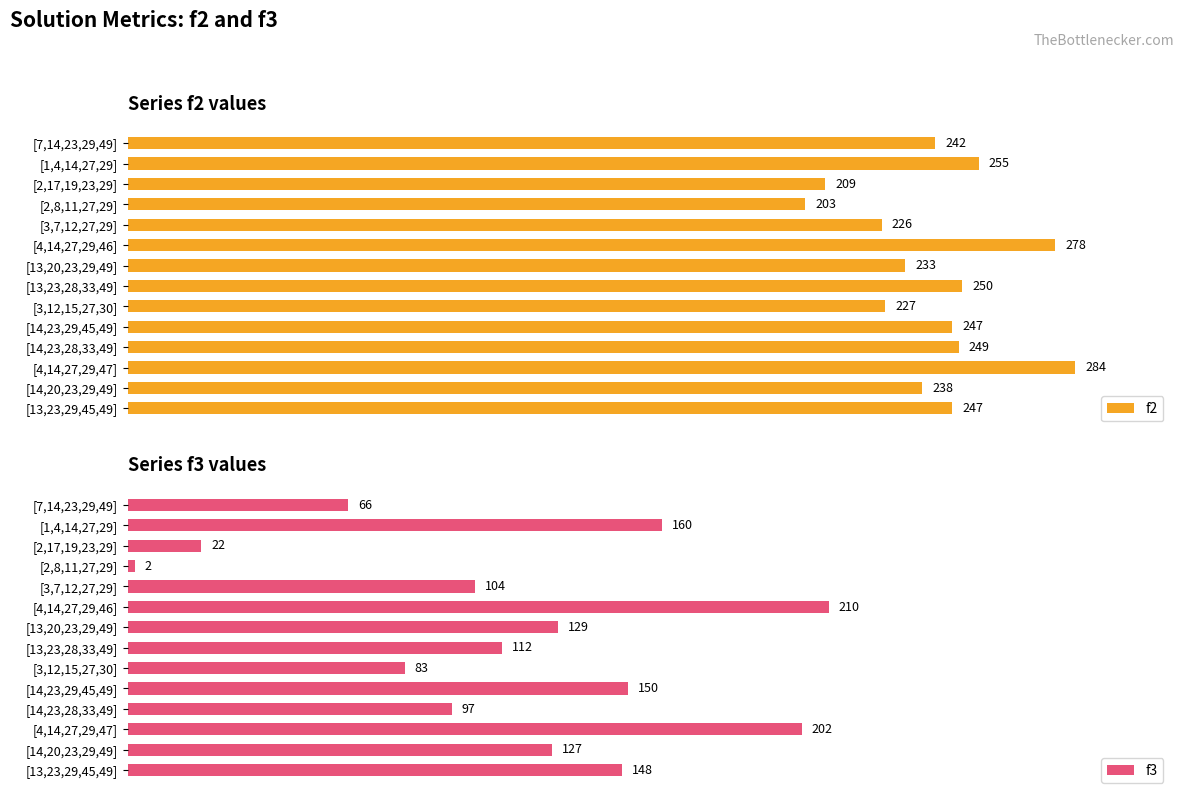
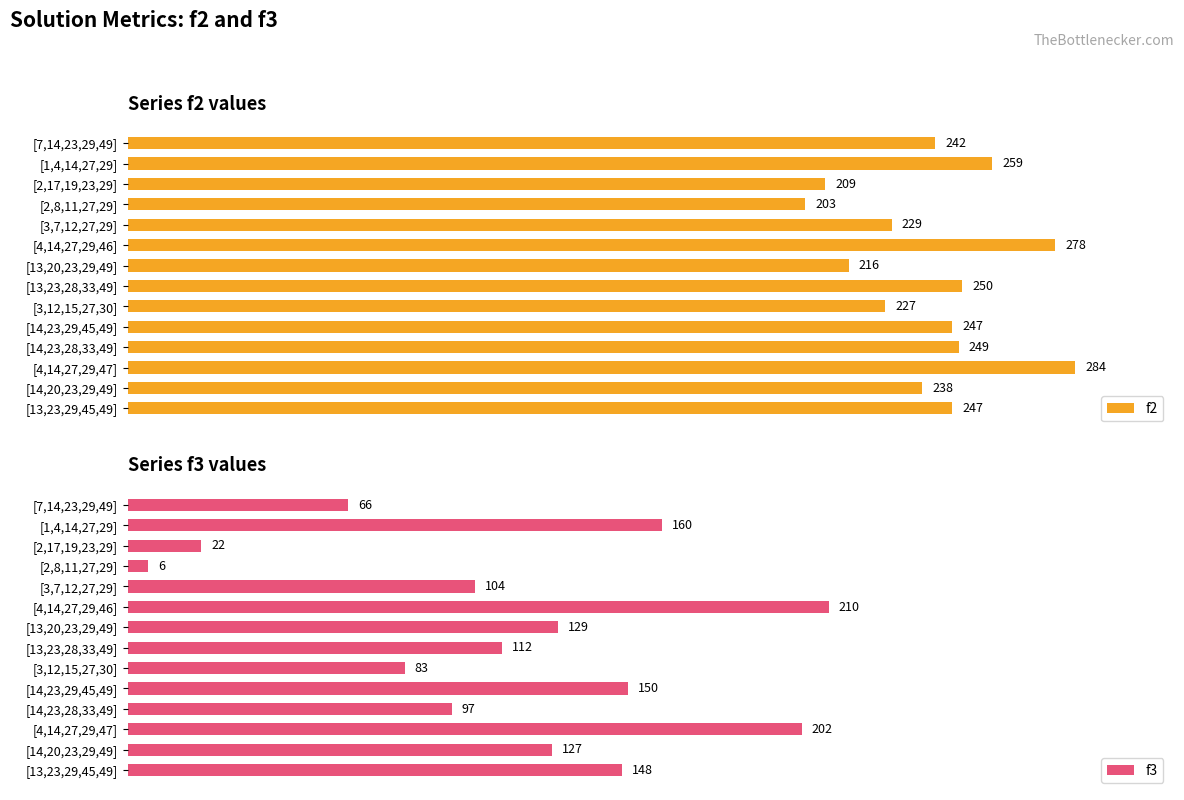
Series f2 values, [1,4,14,27,29]: 255 -> 259
Series f2 values, [3,7,12,27,29]: 226 -> 229
Series f2 values, [13,20,23,29,49]: 233 -> 216
Series f3 values, [2,8,11,27,29]: 2 -> 6
